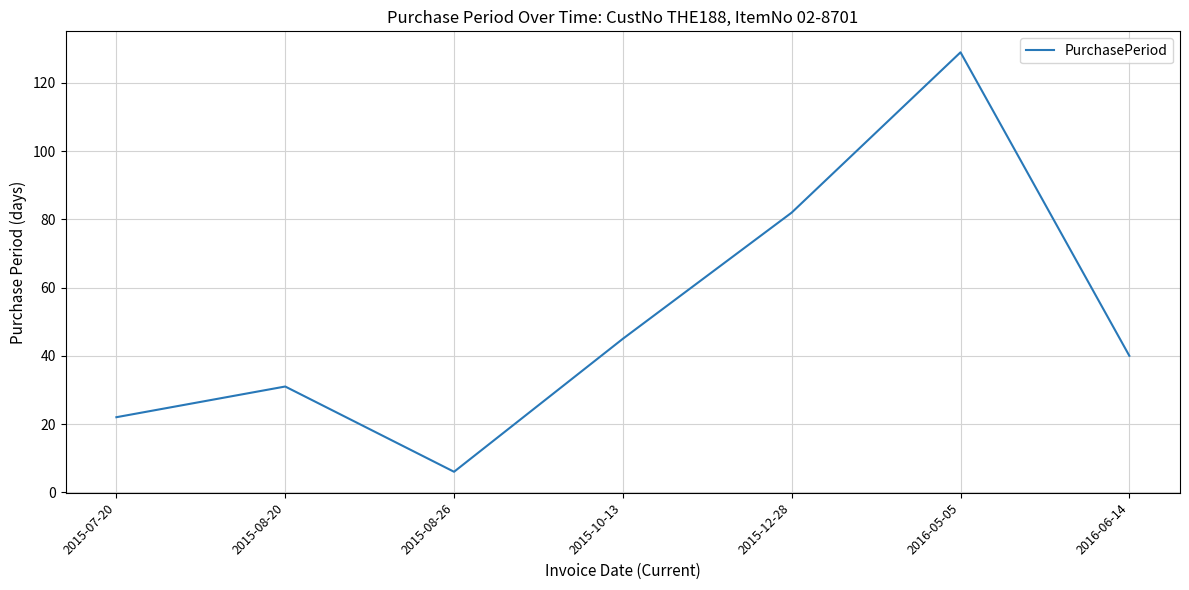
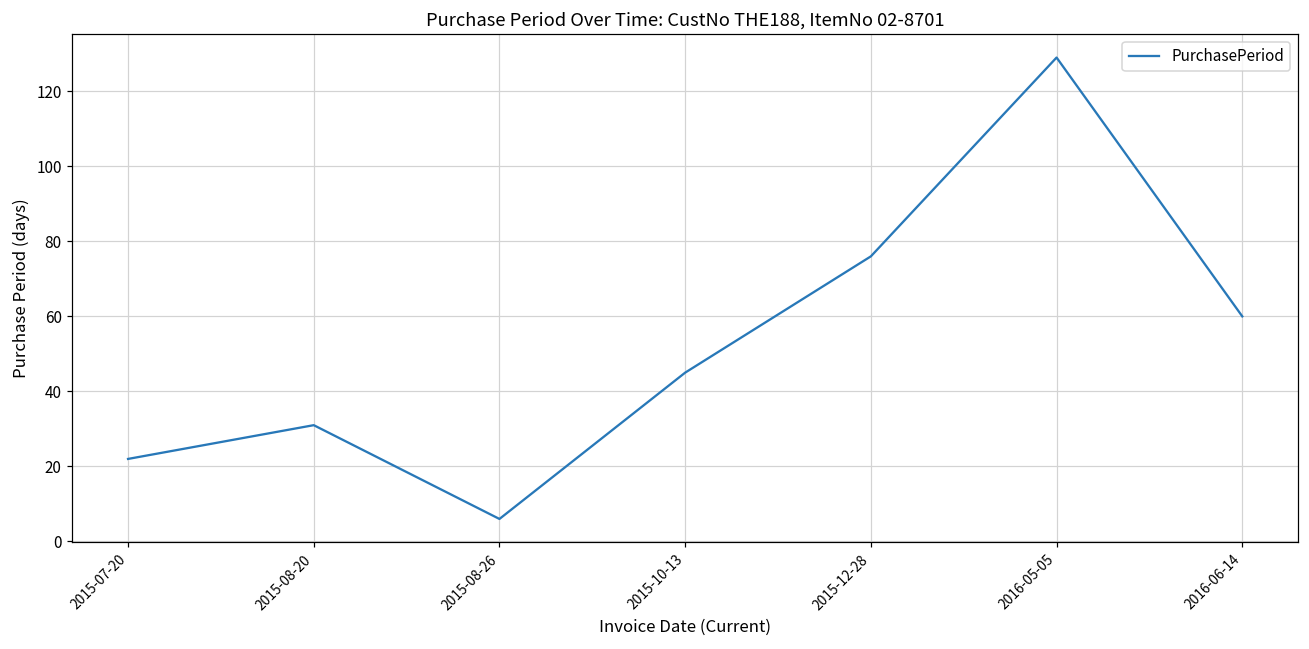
2015-12-28: 82 -> 76
2016-06-14: 40 -> 60
